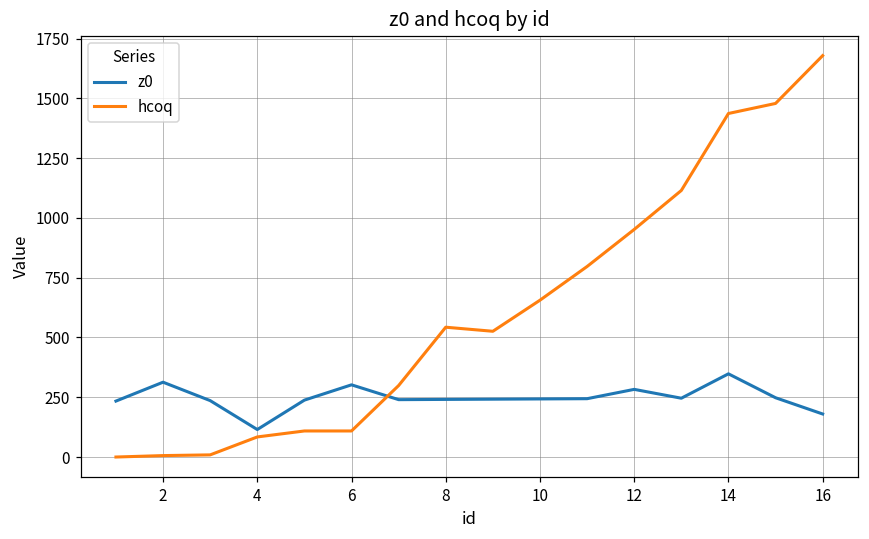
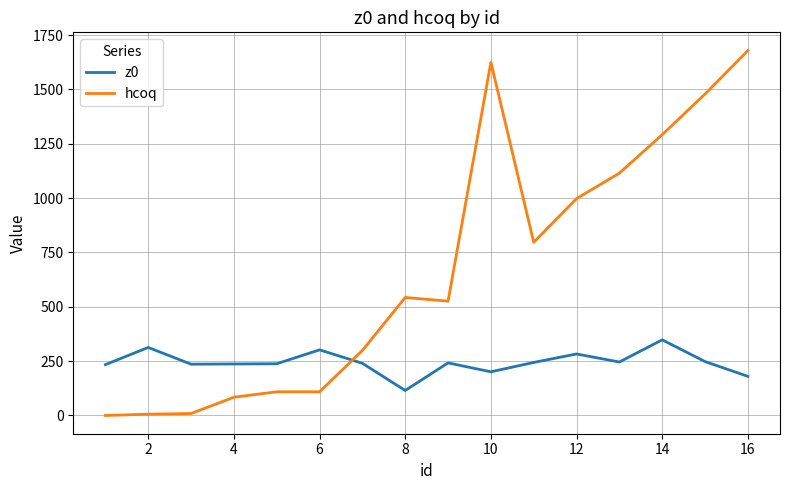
z0, 4: 120 -> 240
z0, 8: 240 -> 120
z0, 10: 240 -> 200
hcoq, 10: 660 -> 1630
hcoq, 12: 950 -> 1000
hcoq, 14: 1440 -> 1290
